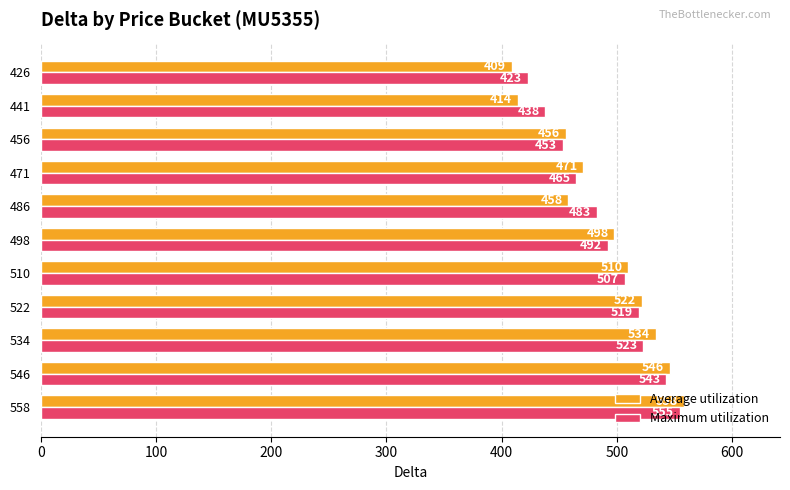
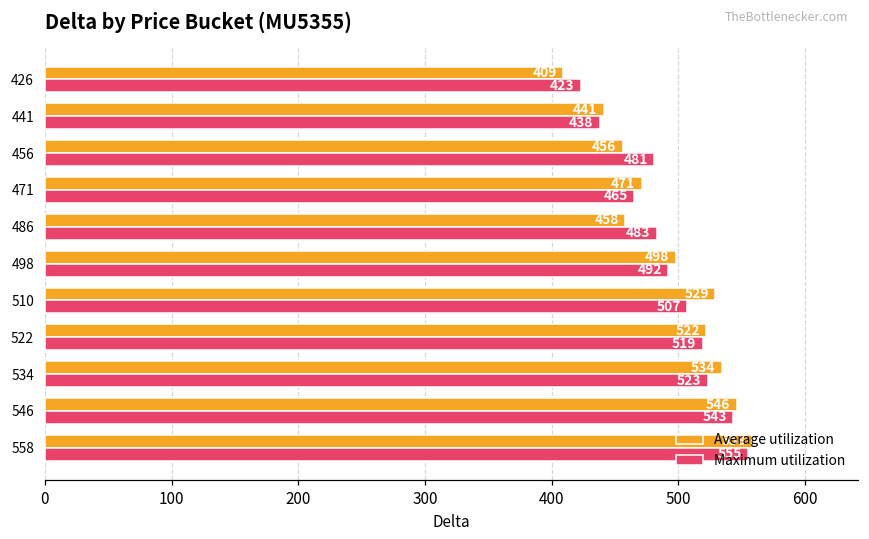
Average utilization, 441: 414 -> 441
Maximum utilization, 456: 453 -> 481
Average utilization, 510: 510 -> 529
